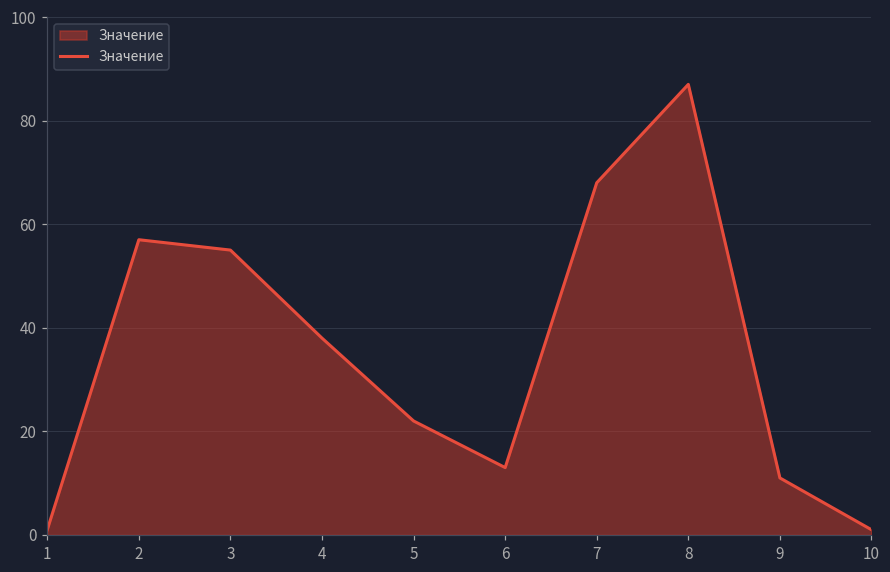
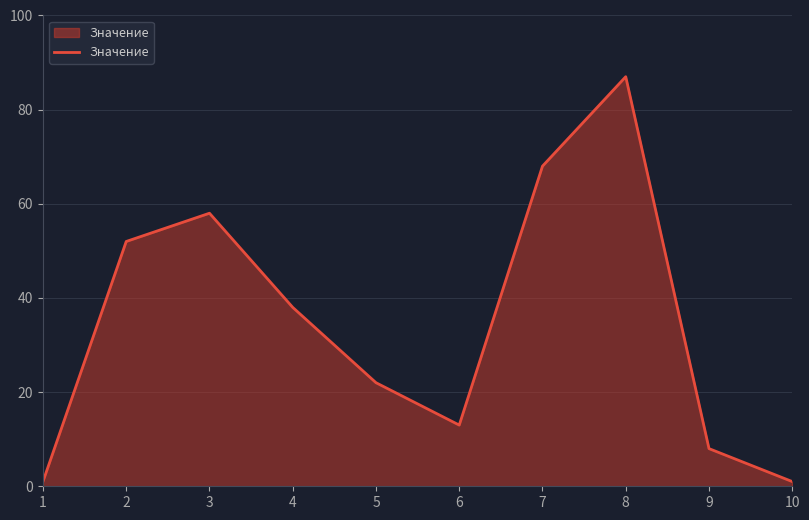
2: 57 -> 52
3: 55 -> 58
9: 11 -> 8
